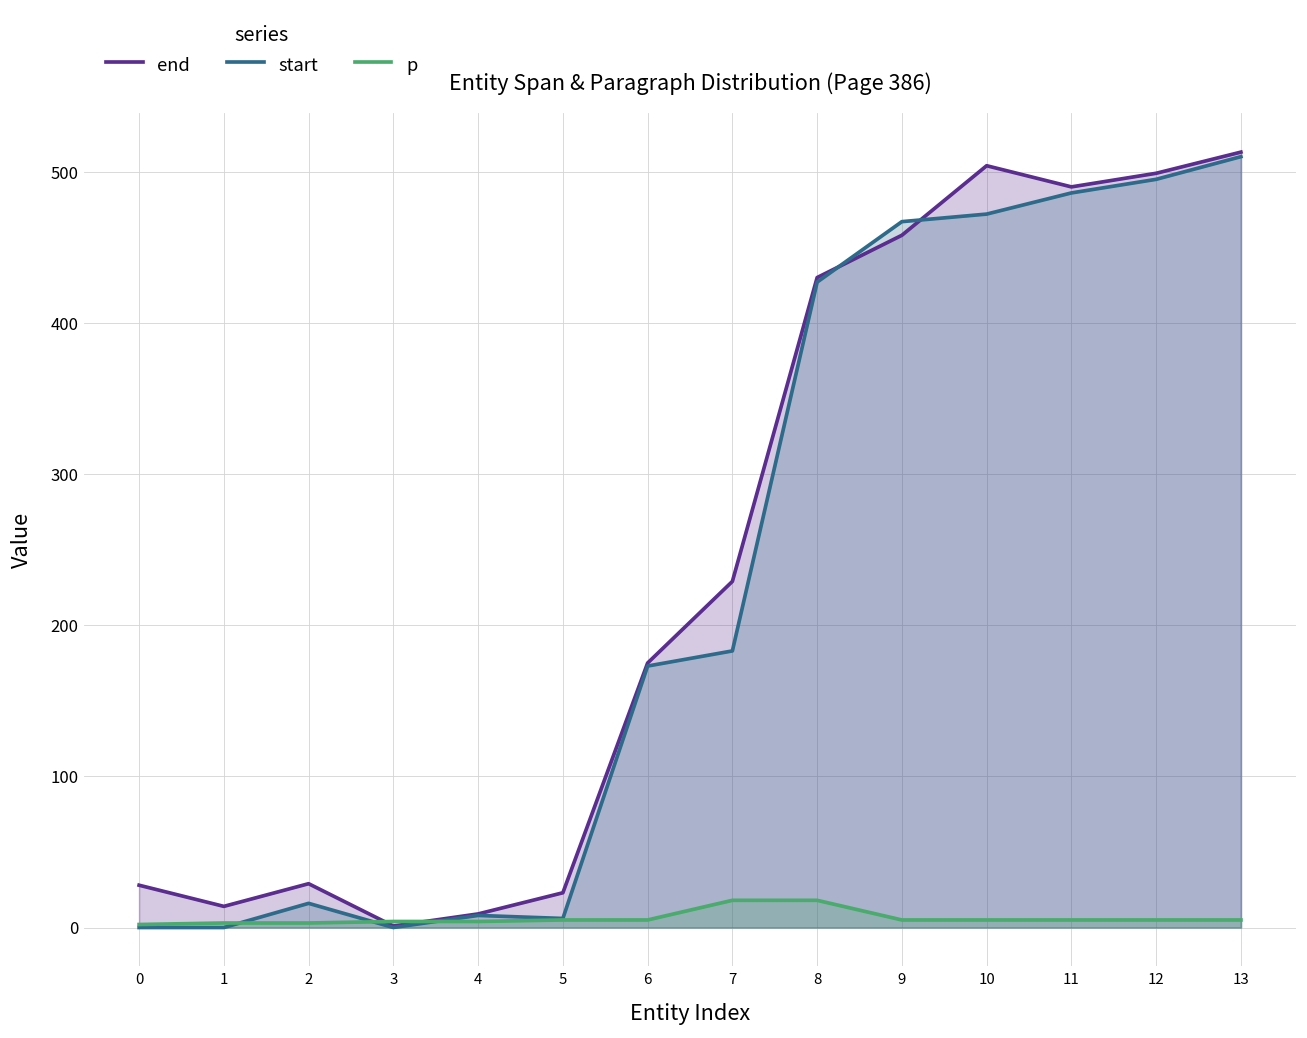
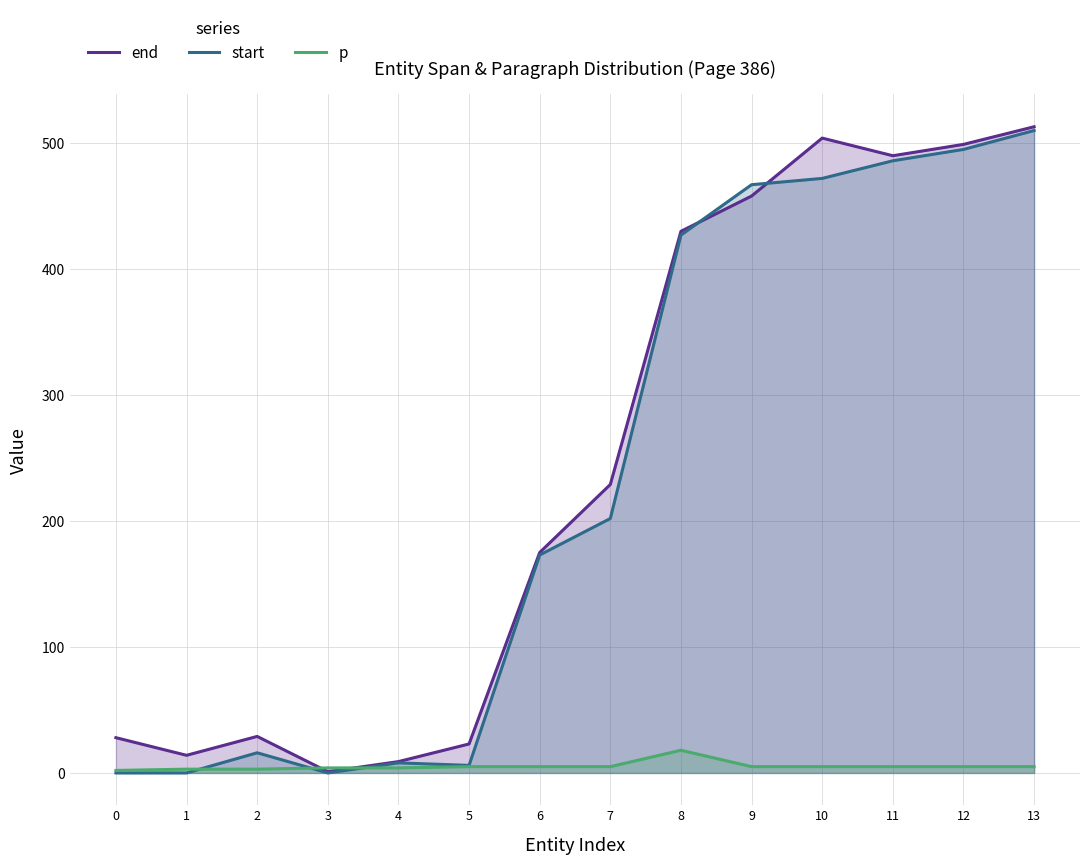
start, 7: 183 -> 202
p, 7: 18 -> 5
